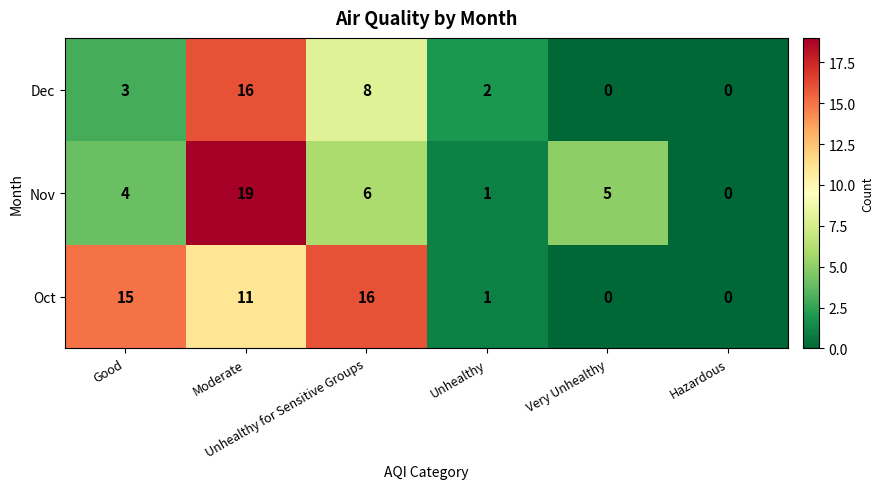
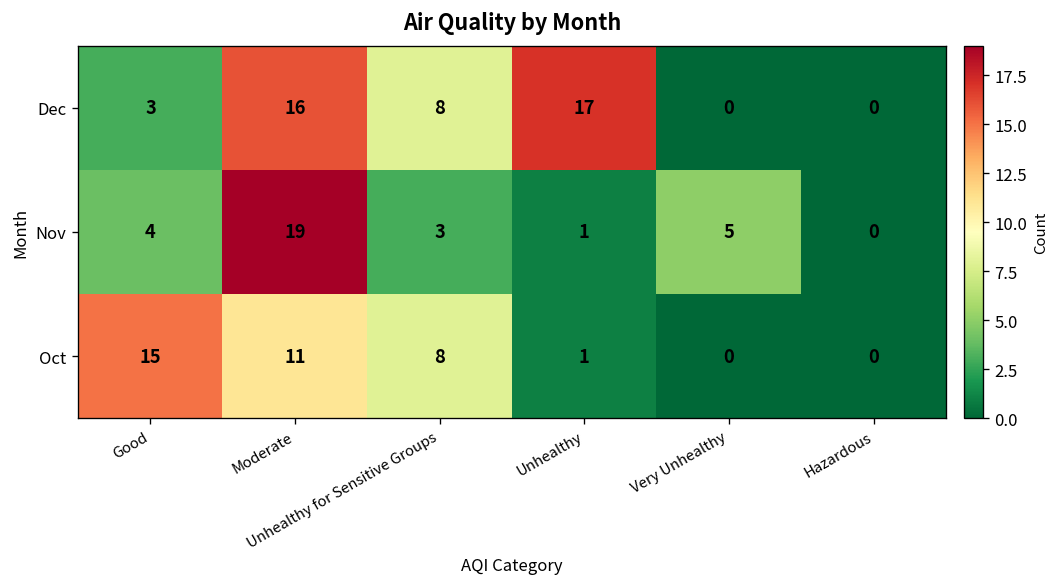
Dec, Unhealthy: 2 -> 17
Nov, Unhealthy for Sensitive Groups: 6 -> 3
Oct, Unhealthy for Sensitive Groups: 16 -> 8
